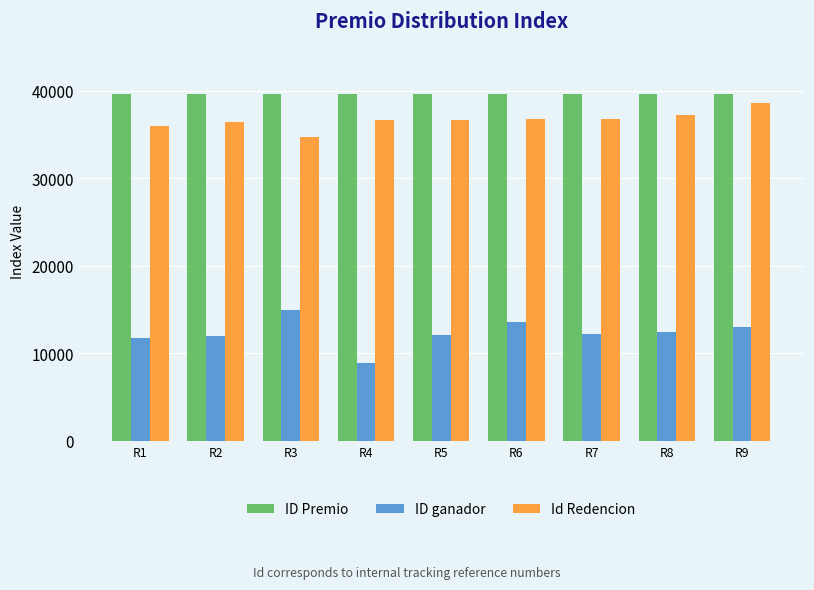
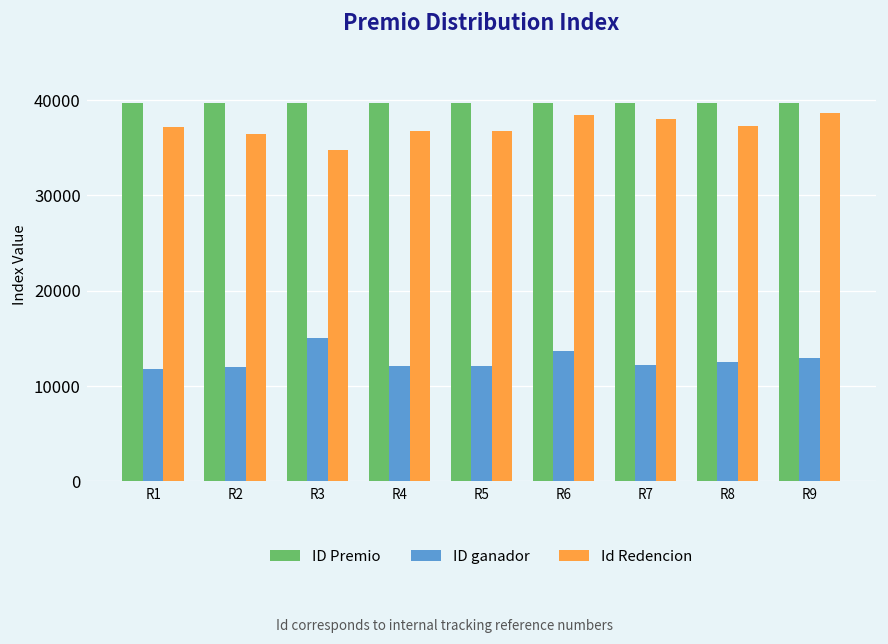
Id Redencion, R1: 36000 -> 37000
ID ganador, R4: 9000 -> 12000
Id Redencion, R6: 37000 -> 38000
Id Redencion, R7: 37000 -> 38000
